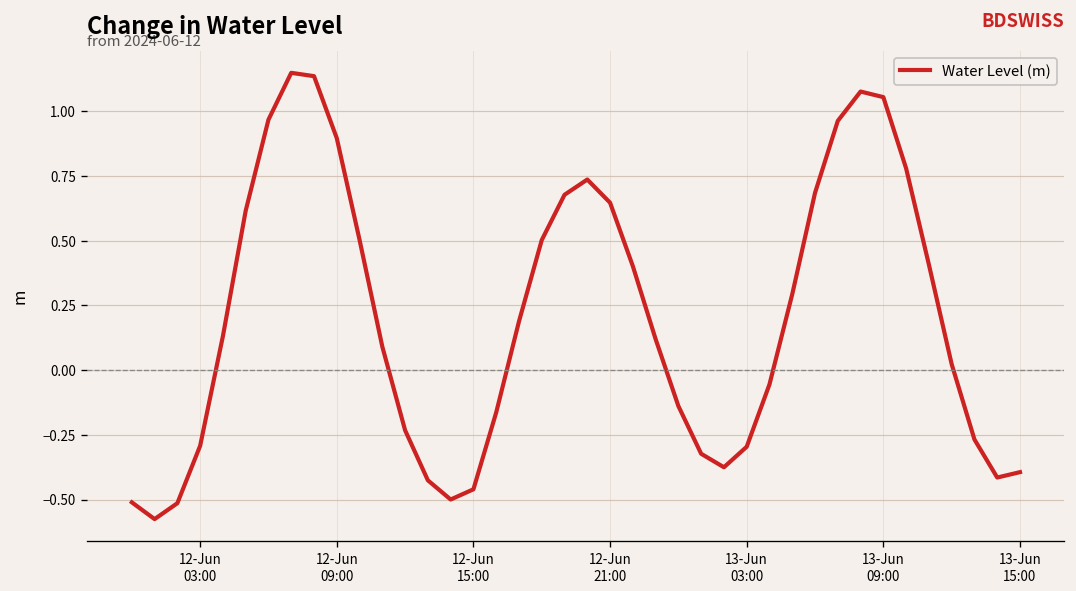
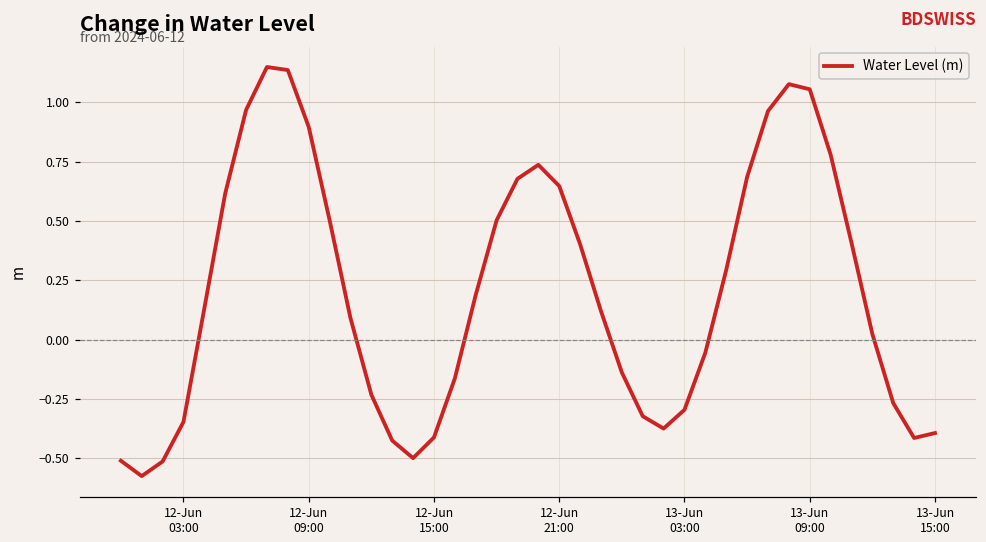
12-Jun 03:00: -0.29 -> -0.35
12-Jun 15:00: -0.46 -> -0.41
